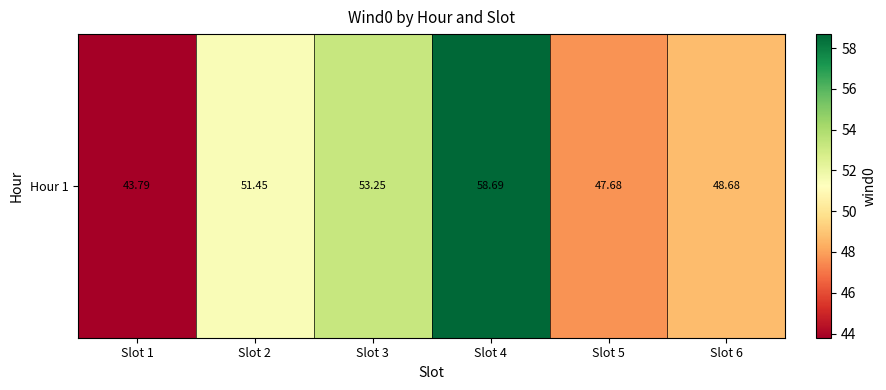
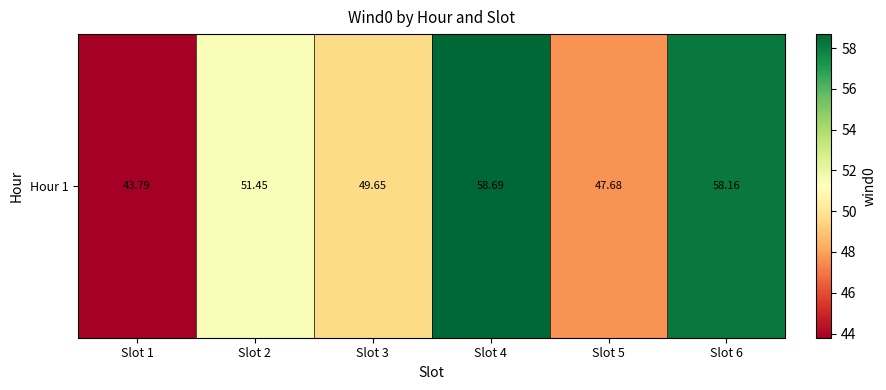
Hour 1, Slot 3: 53.25 -> 49.65
Hour 1, Slot 6: 48.68 -> 58.16
